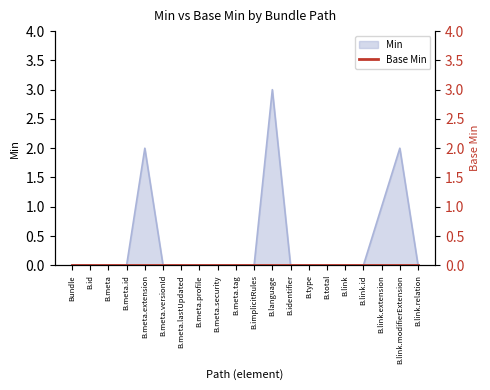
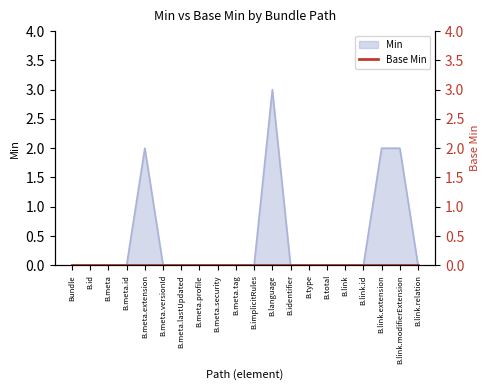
Min, B.link.extension: 1 -> 2
